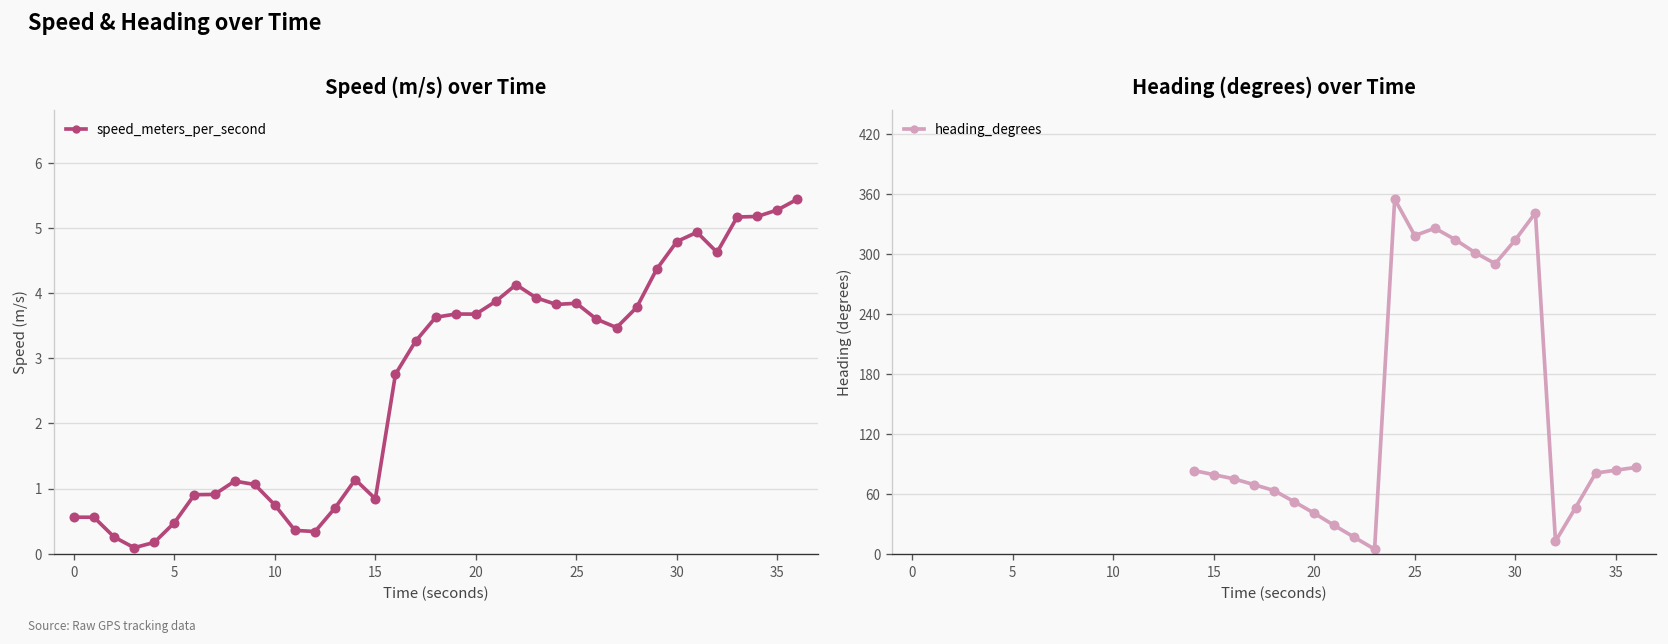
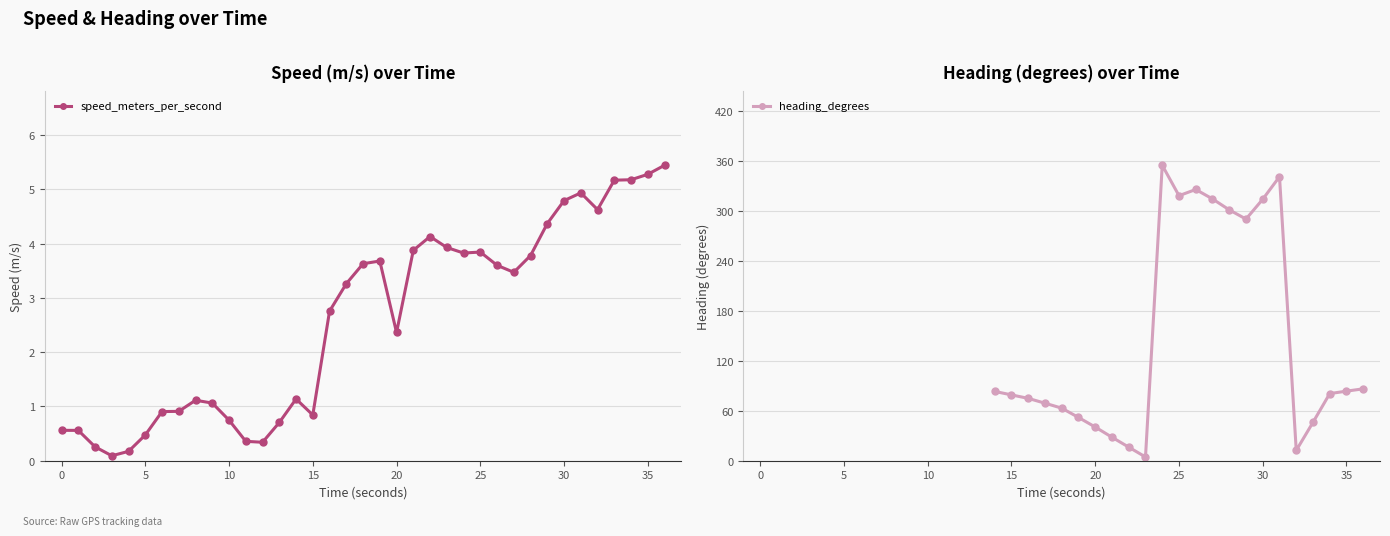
Speed (m/s) over Time, 20: 3.7 -> 2.4
